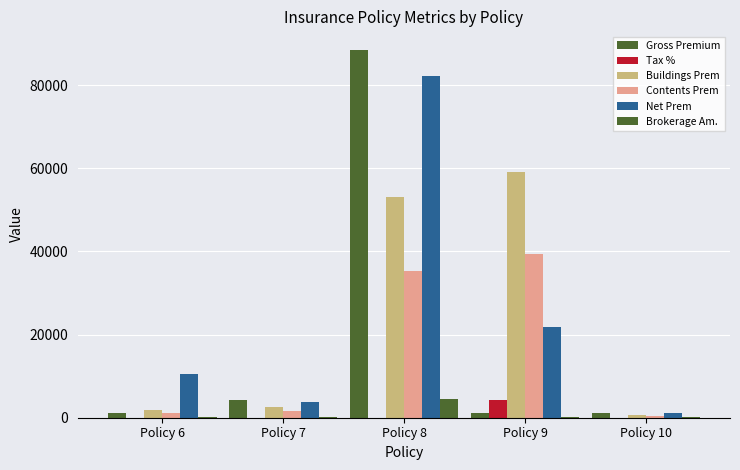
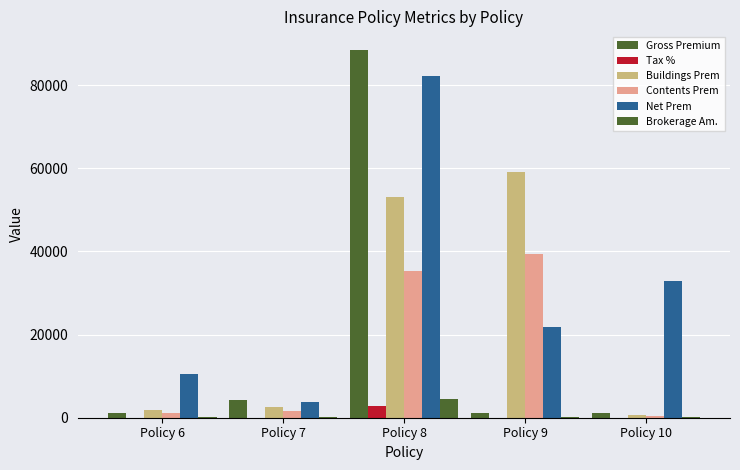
Tax %, Policy 8: 0 -> 3000
Tax %, Policy 9: 4000 -> 0
Net Prem, Policy 10: 1000 -> 33000
